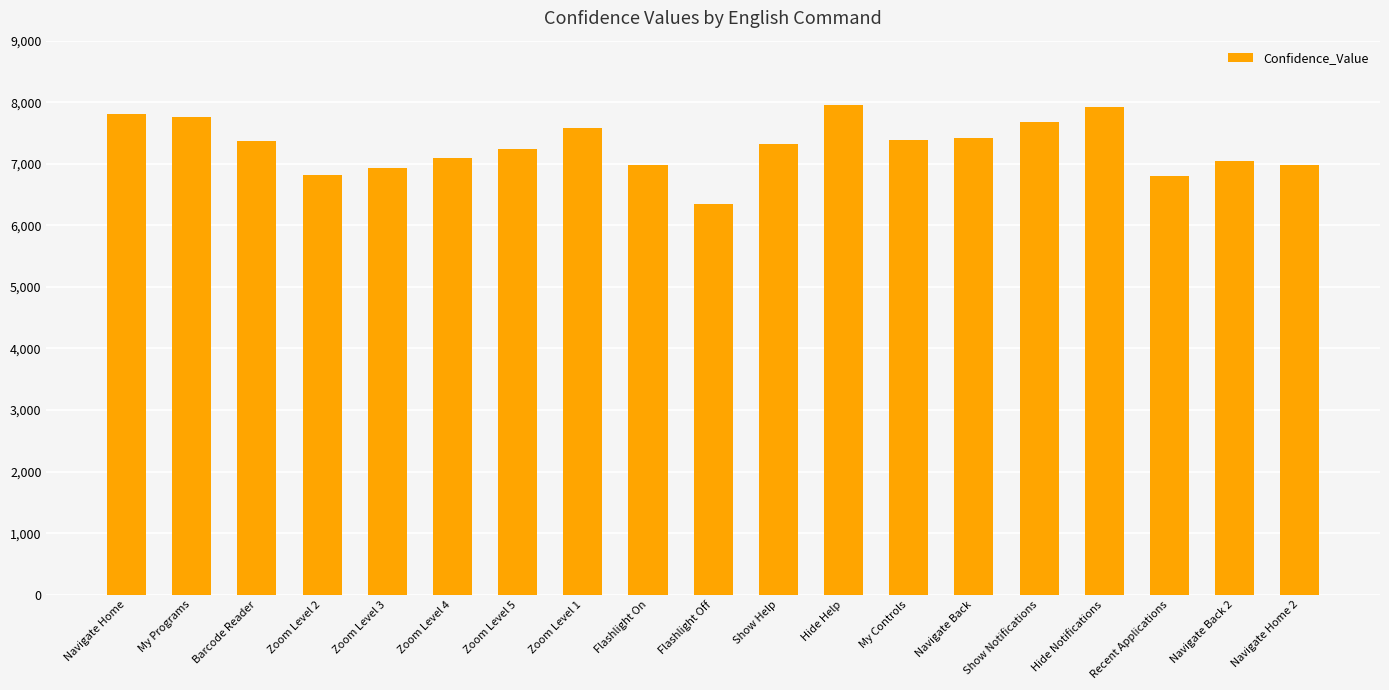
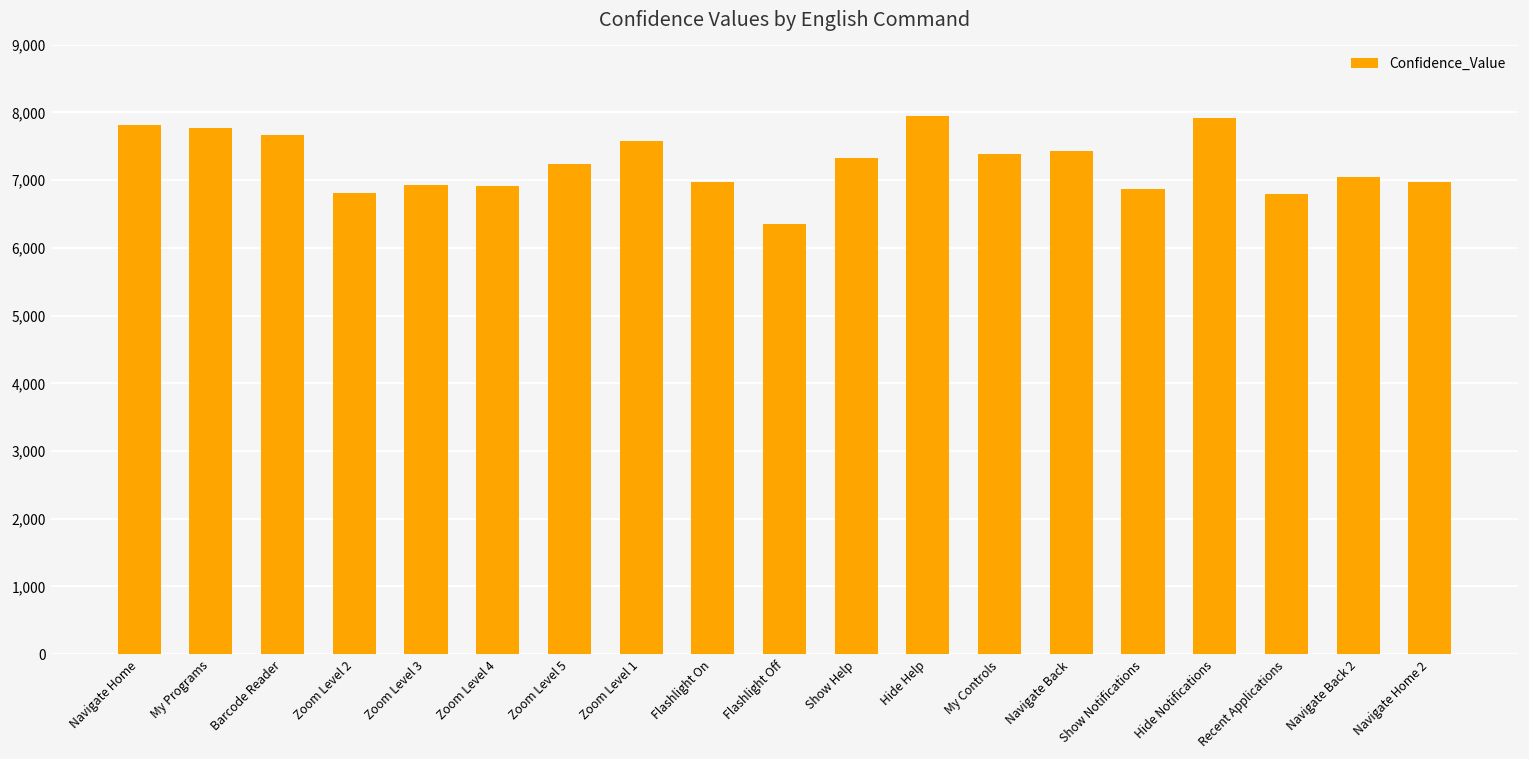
Barcode Reader: 7,400 -> 7,700
Zoom Level 4: 7,100 -> 6,900
Show Notifications: 7,700 -> 6,900
